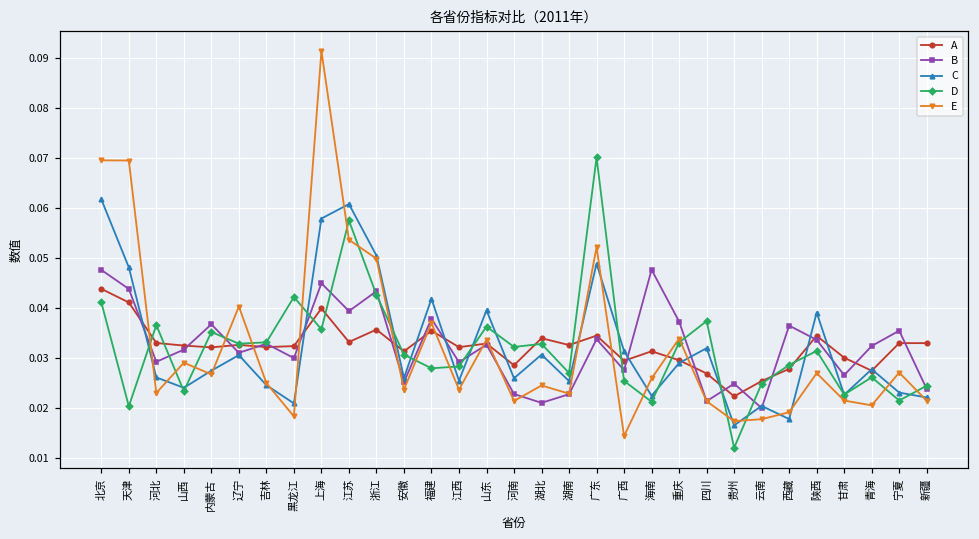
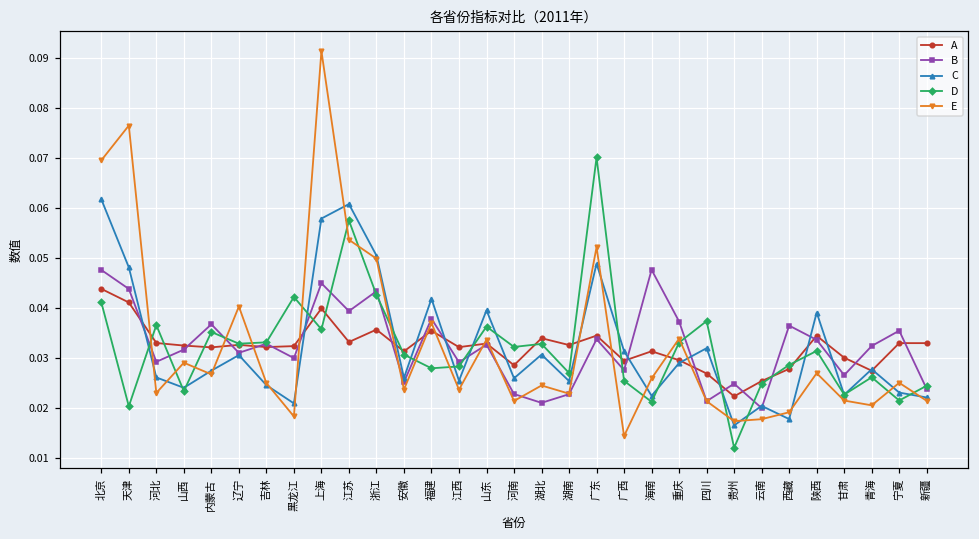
E, 天津: 0.070 -> 0.077
E, 宁夏: 0.027 -> 0.025
